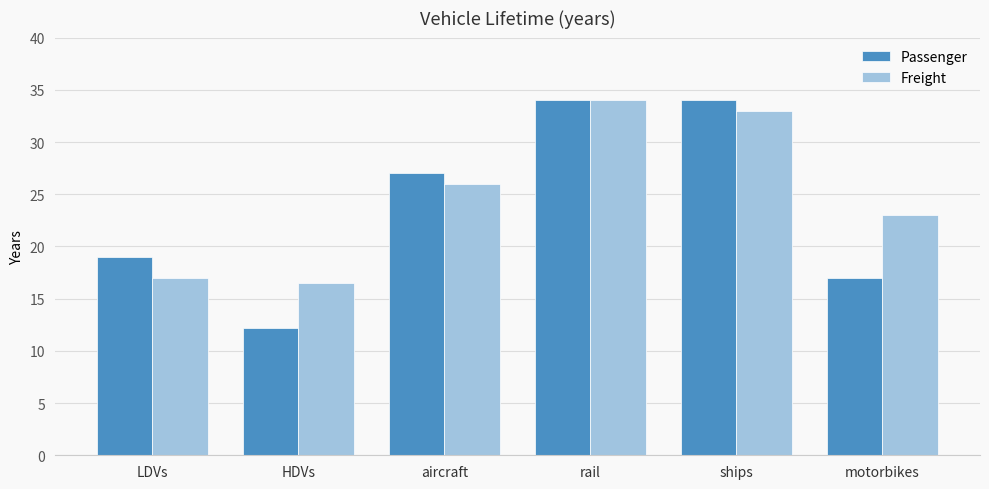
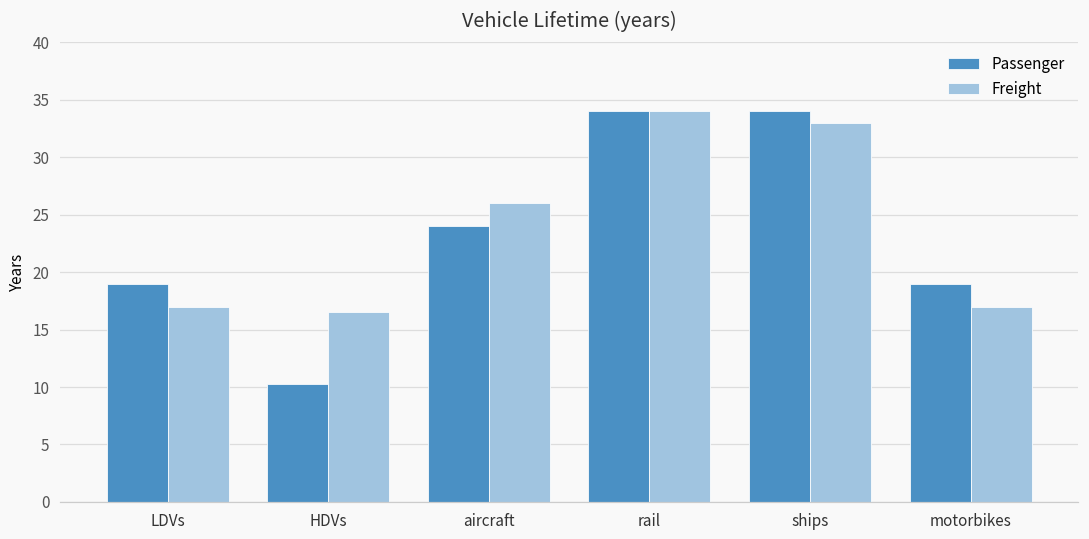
Passenger, HDVs: 12.2 -> 10.2
Passenger, aircraft: 27 -> 24
Passenger, motorbikes: 17 -> 19
Freight, motorbikes: 23 -> 17
